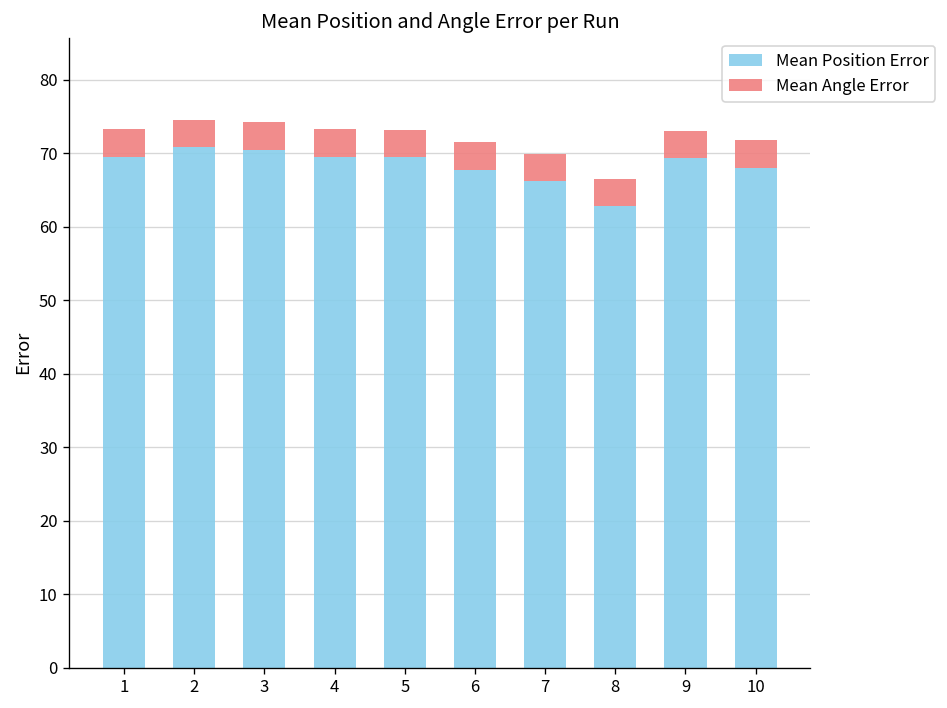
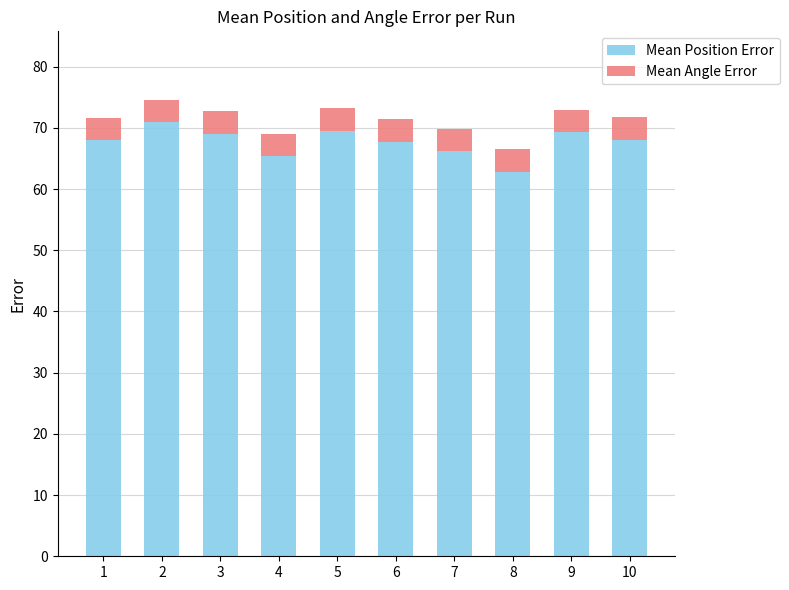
Mean Position Error, 1: 70 -> 68
Mean Position Error, 3: 71 -> 69
Mean Position Error, 4: 70 -> 65
